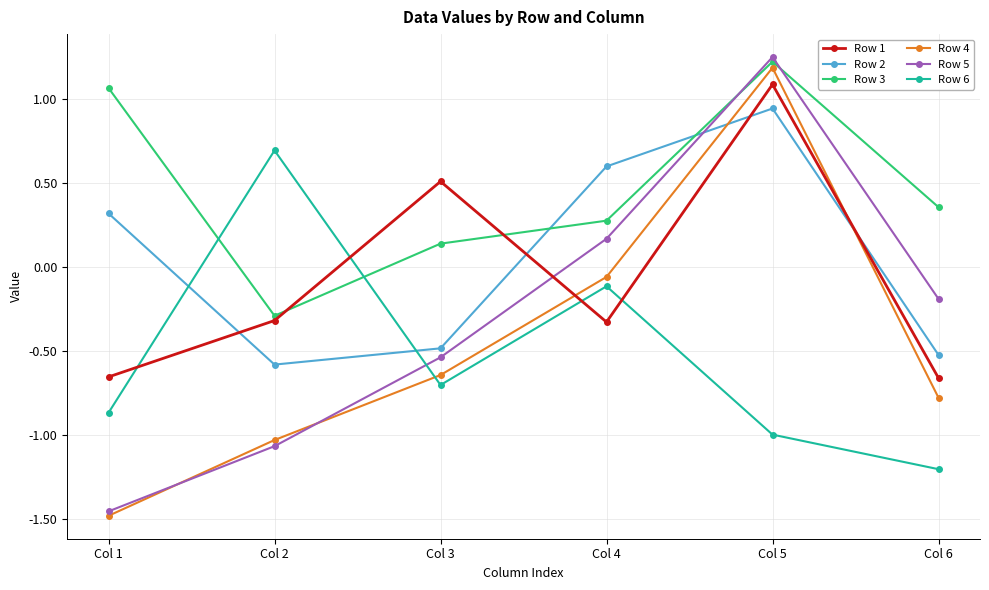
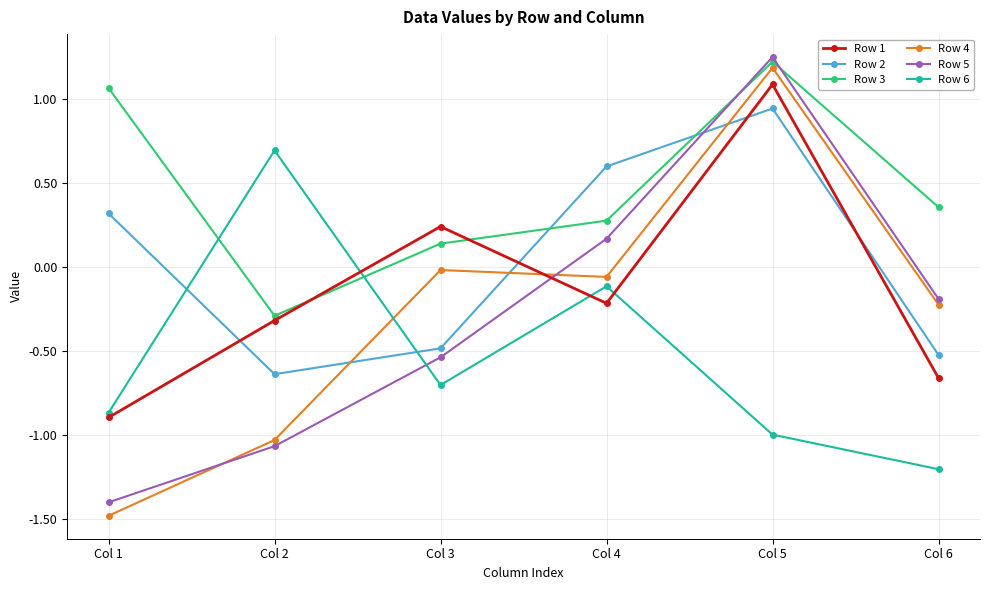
Row 1, Col 1: -0.65 -> -0.90
Row 5, Col 1: -1.45 -> -1.40
Row 2, Col 2: -0.58 -> -0.64
Row 1, Col 3: 0.51 -> 0.24
Row 4, Col 3: -0.64 -> -0.02
Row 1, Col 4: -0.33 -> -0.22
Row 4, Col 6: -0.78 -> -0.23
